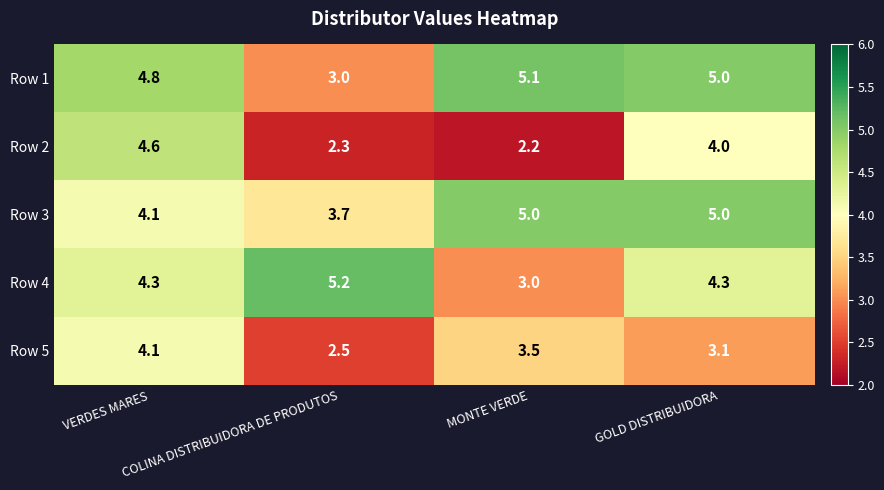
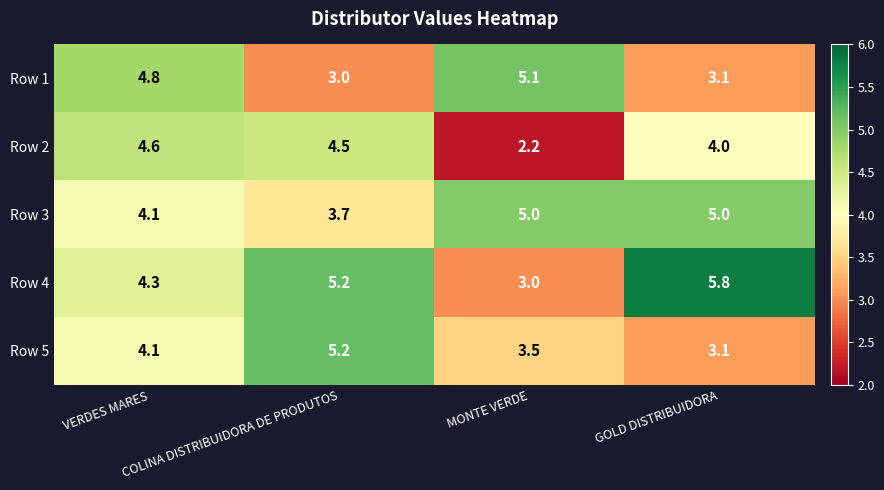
Row 1, GOLD DISTRIBUIDORA: 5.0 -> 3.1
Row 2, COLINA DISTRIBUIDORA DE PRODUTOS: 2.3 -> 4.5
Row 4, GOLD DISTRIBUIDORA: 4.3 -> 5.8
Row 5, COLINA DISTRIBUIDORA DE PRODUTOS: 2.5 -> 5.2
